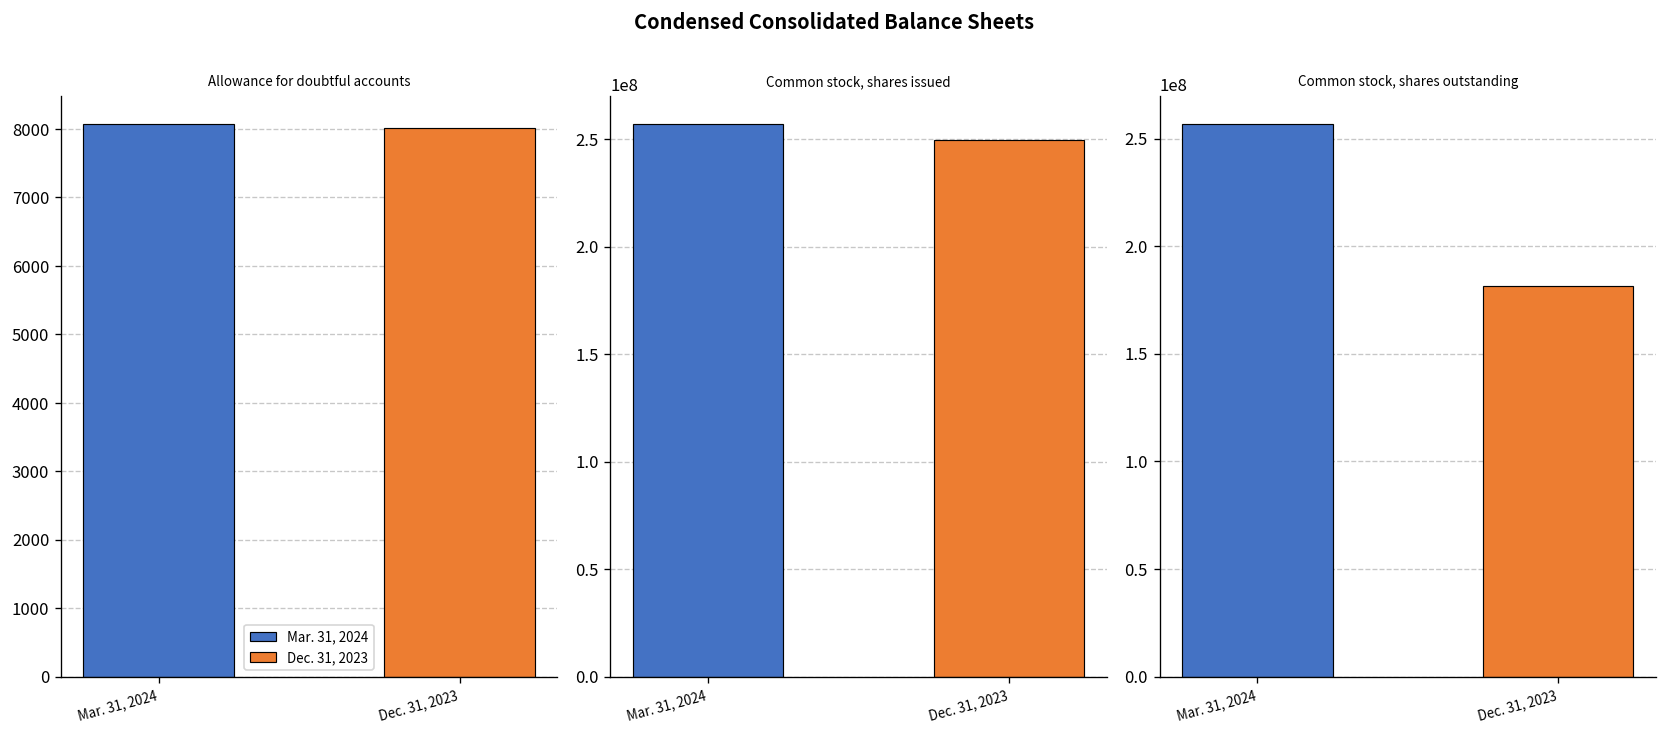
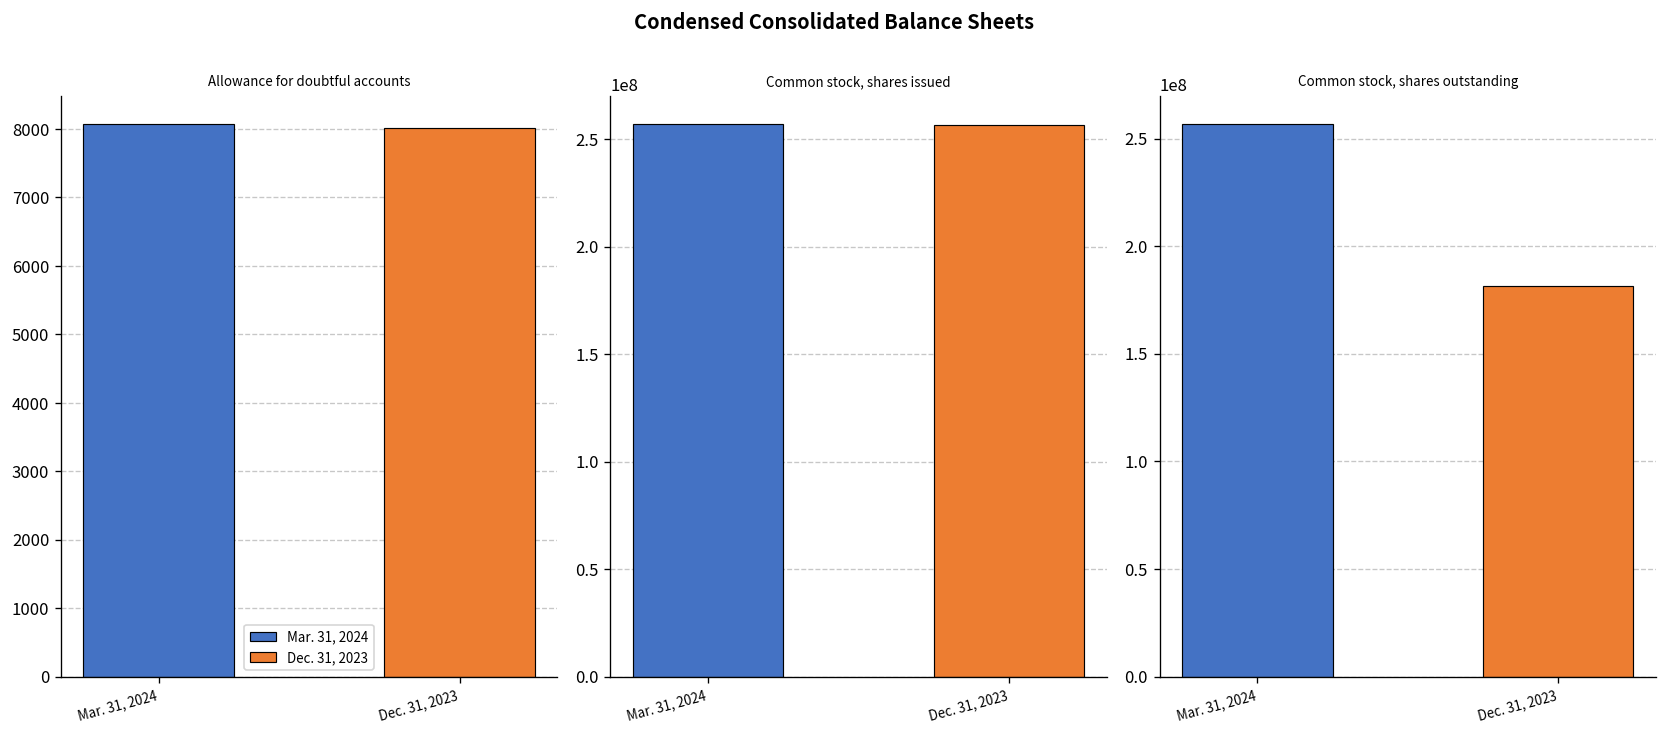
Common stock, shares issued, Dec. 31, 2023: 250000000 -> 257000000
